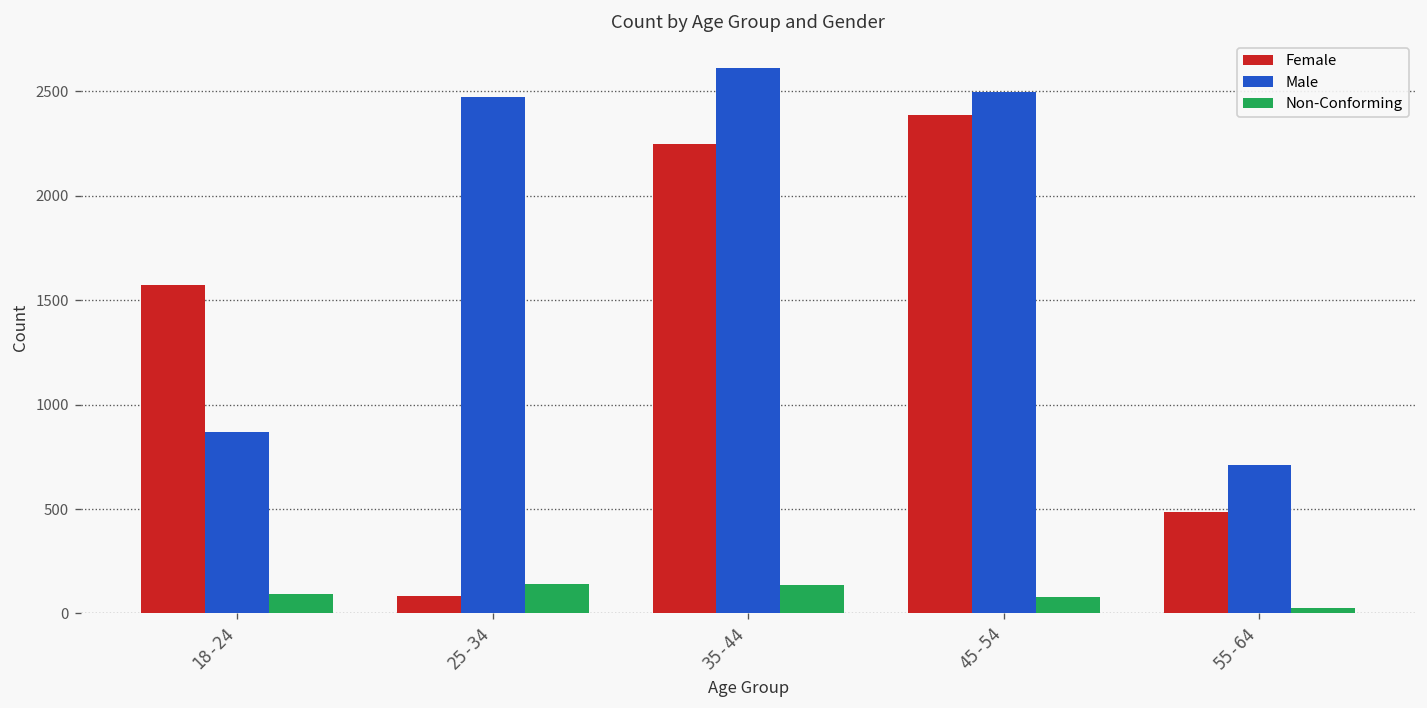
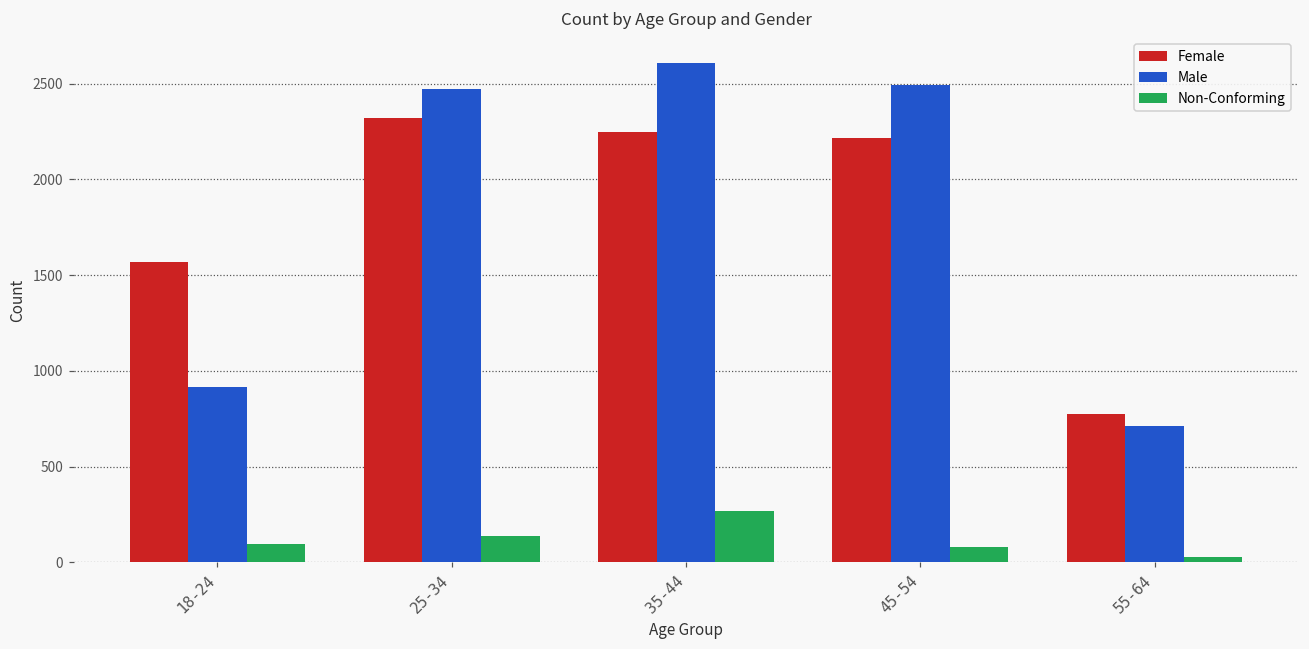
Male, 18-24: 870 -> 920
Female, 25-34: 90 -> 2320
Non-Conforming, 35-44: 140 -> 270
Female, 45-54: 2390 -> 2220
Female, 55-64: 490 -> 780
